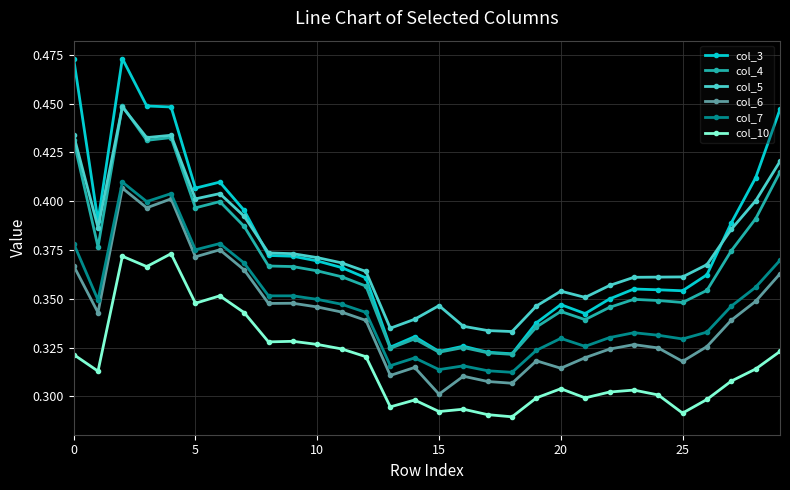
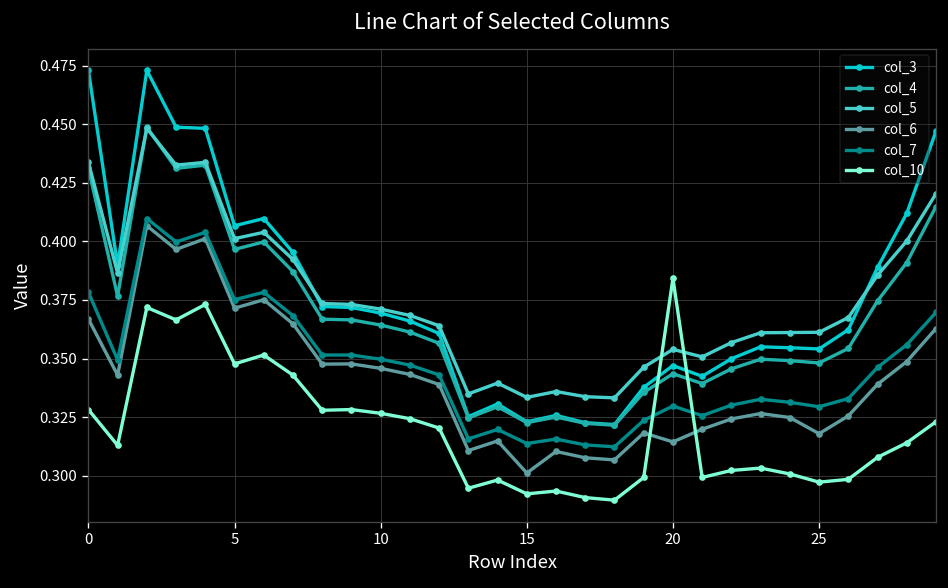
col_10, 0: 0.321 -> 0.328
col_5, 15: 0.347 -> 0.333
col_10, 20: 0.304 -> 0.384
col_10, 25: 0.291 -> 0.297
